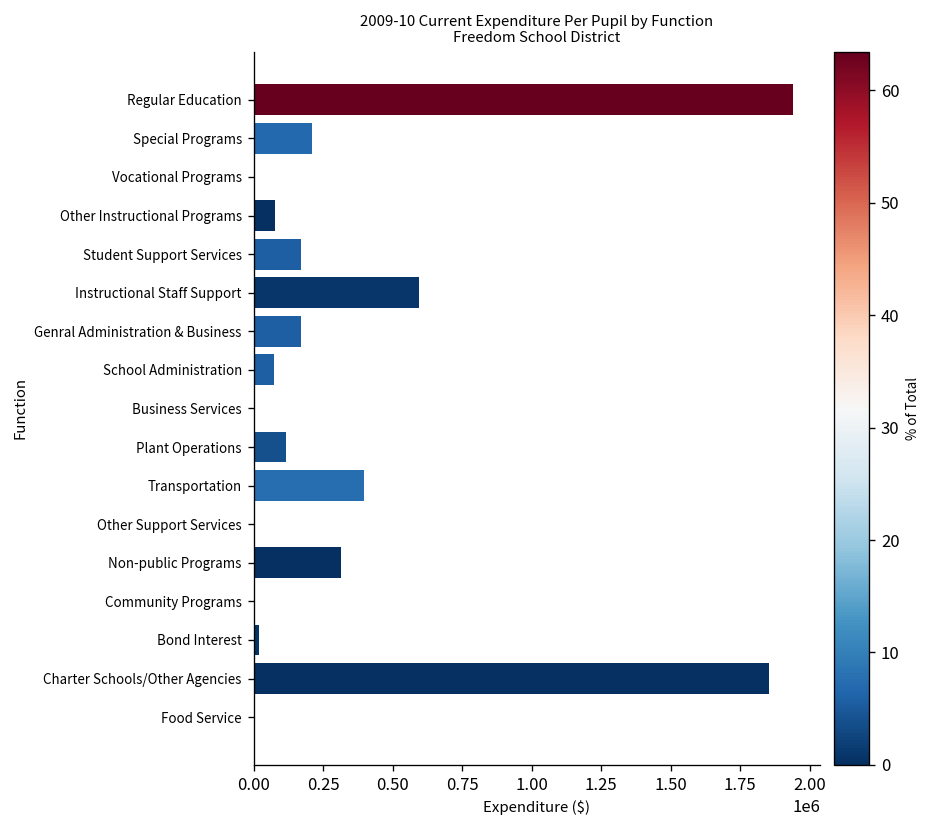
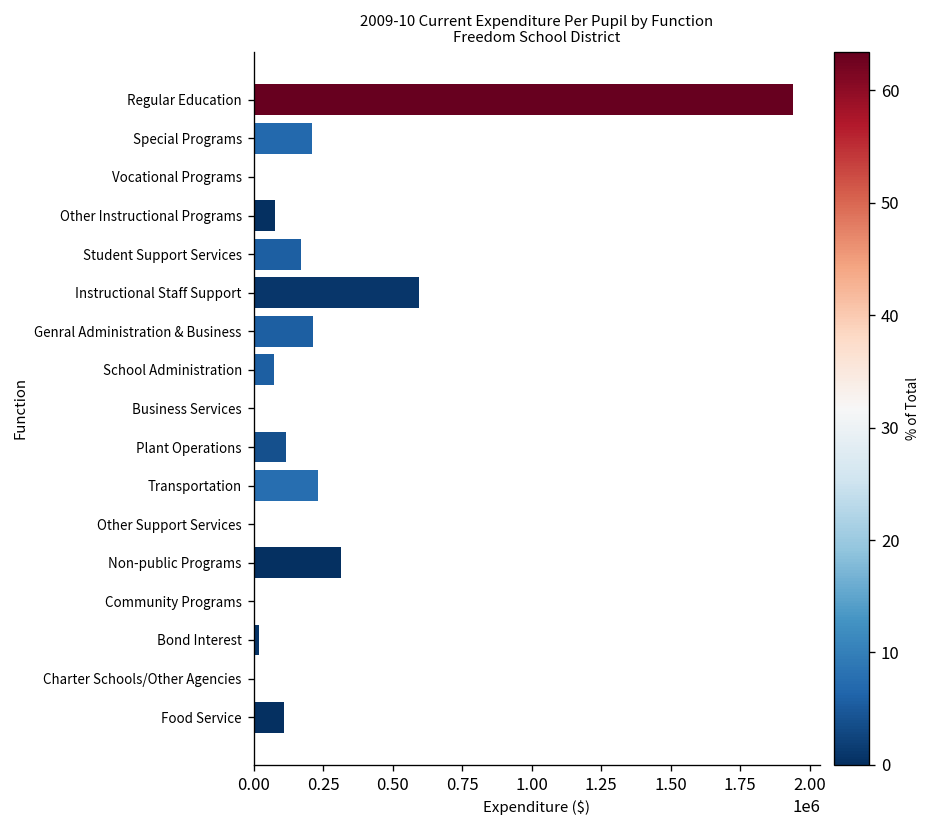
Genral Administration & Business: 170000 -> 210000
Transportation: 400000 -> 230000
Charter Schools/Other Agencies: 1850000 -> 0
Food Service: 0 -> 110000
